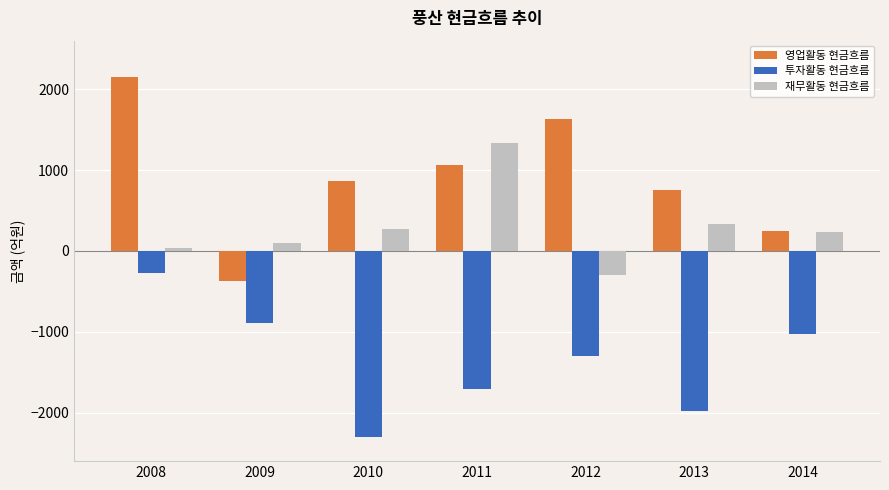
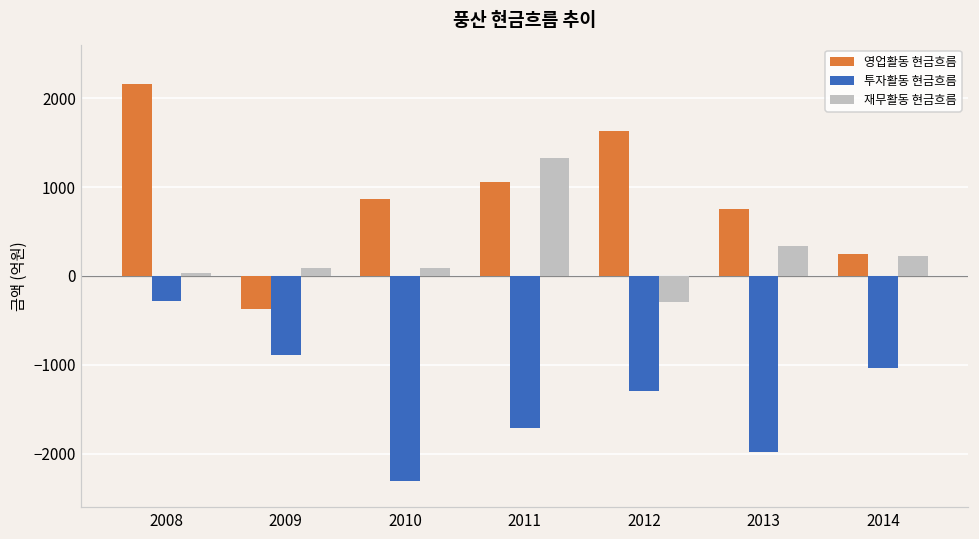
재무활동 현금흐름, 2010: 300 -> 100
